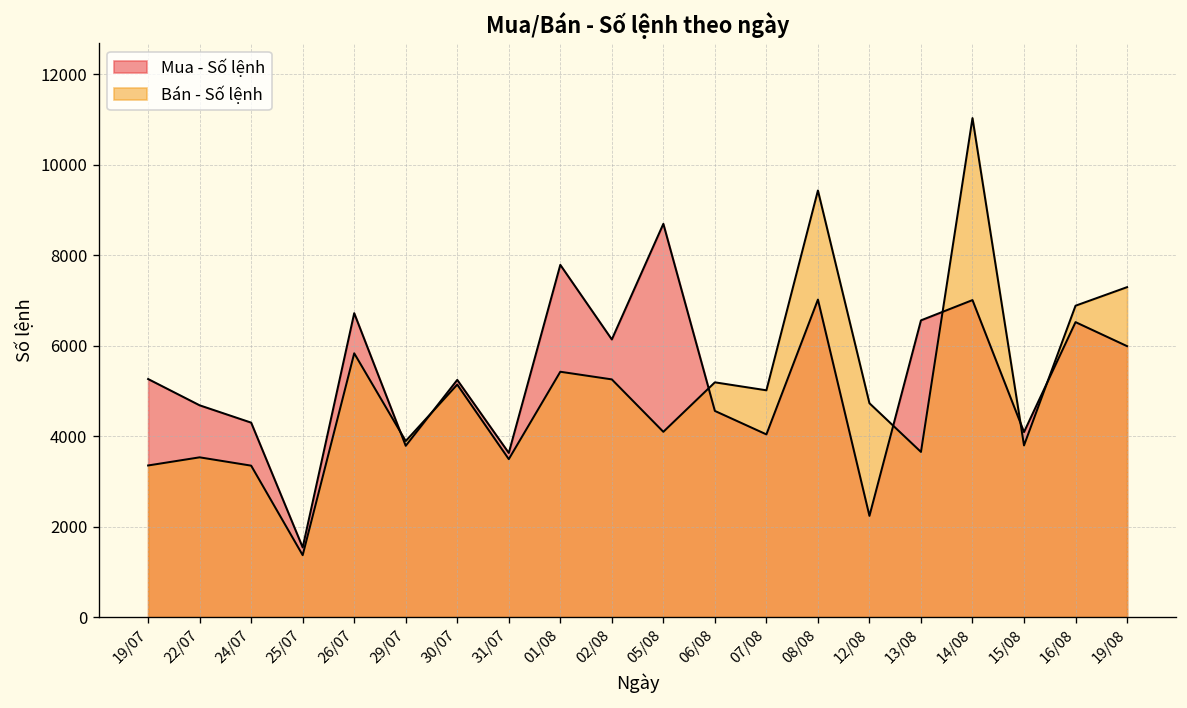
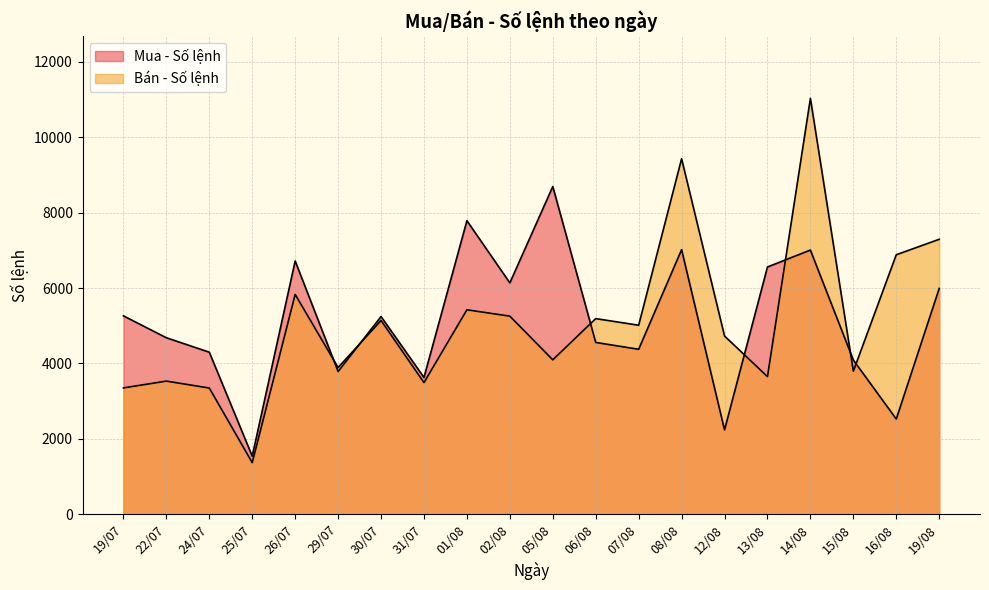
Mua - Số lệnh, 07/08: 4000 -> 4400
Mua - Số lệnh, 16/08: 6500 -> 2500
